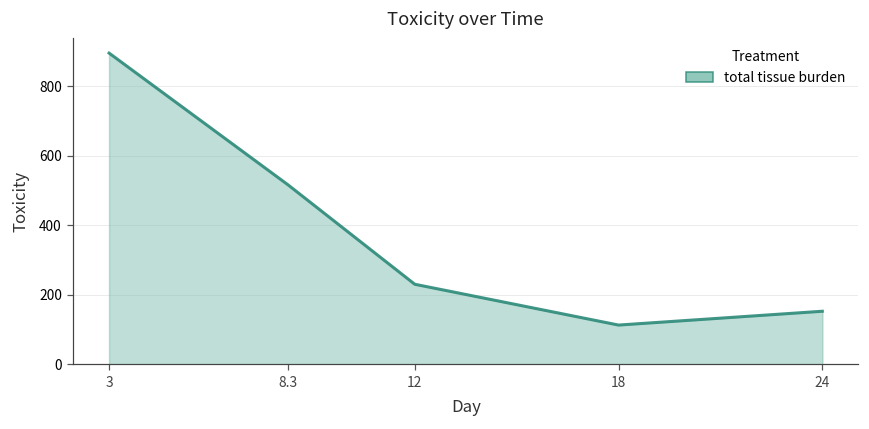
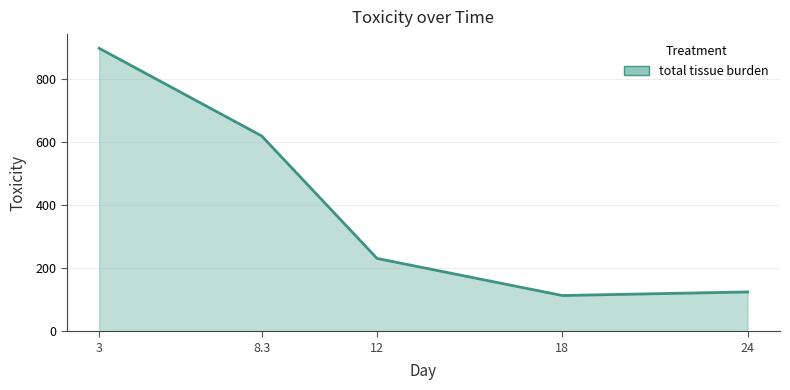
8.3: 520 -> 620
24: 150 -> 120
